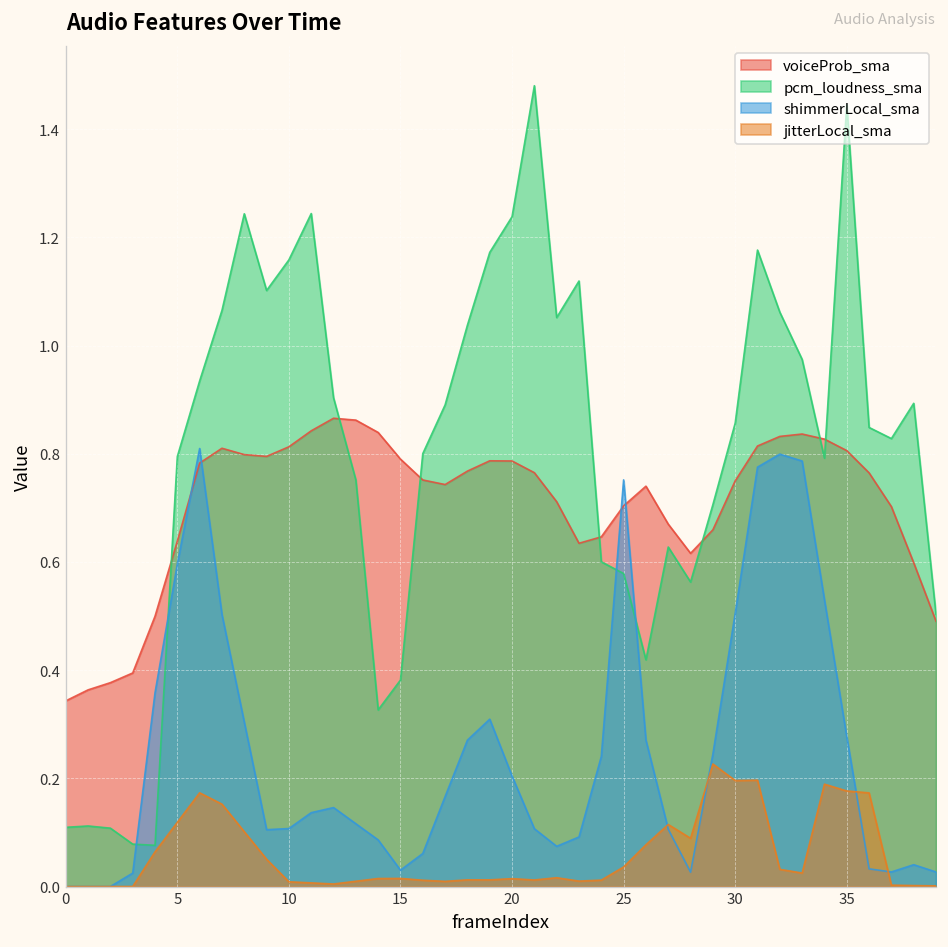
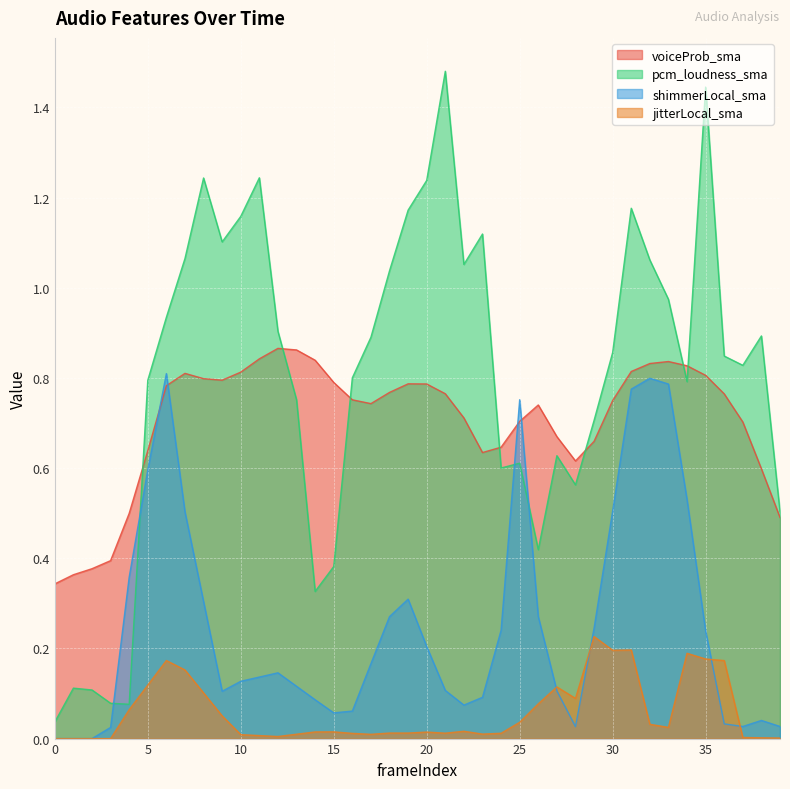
pcm_loudness_sma, 0: 0.11 -> 0.04
shimmerLocal_sma, 10: 0.11 -> 0.13
shimmerLocal_sma, 15: 0.03 -> 0.06
pcm_loudness_sma, 25: 0.58 -> 0.61
shimmerLocal_sma, 35: 0.28 -> 0.24
